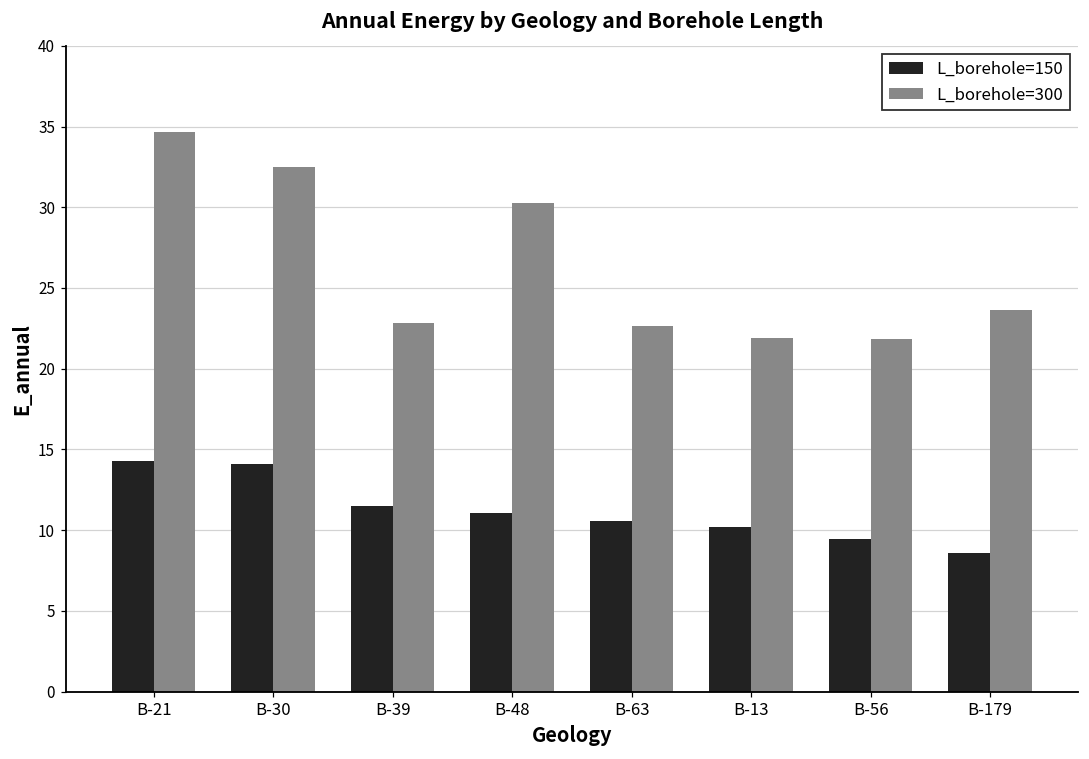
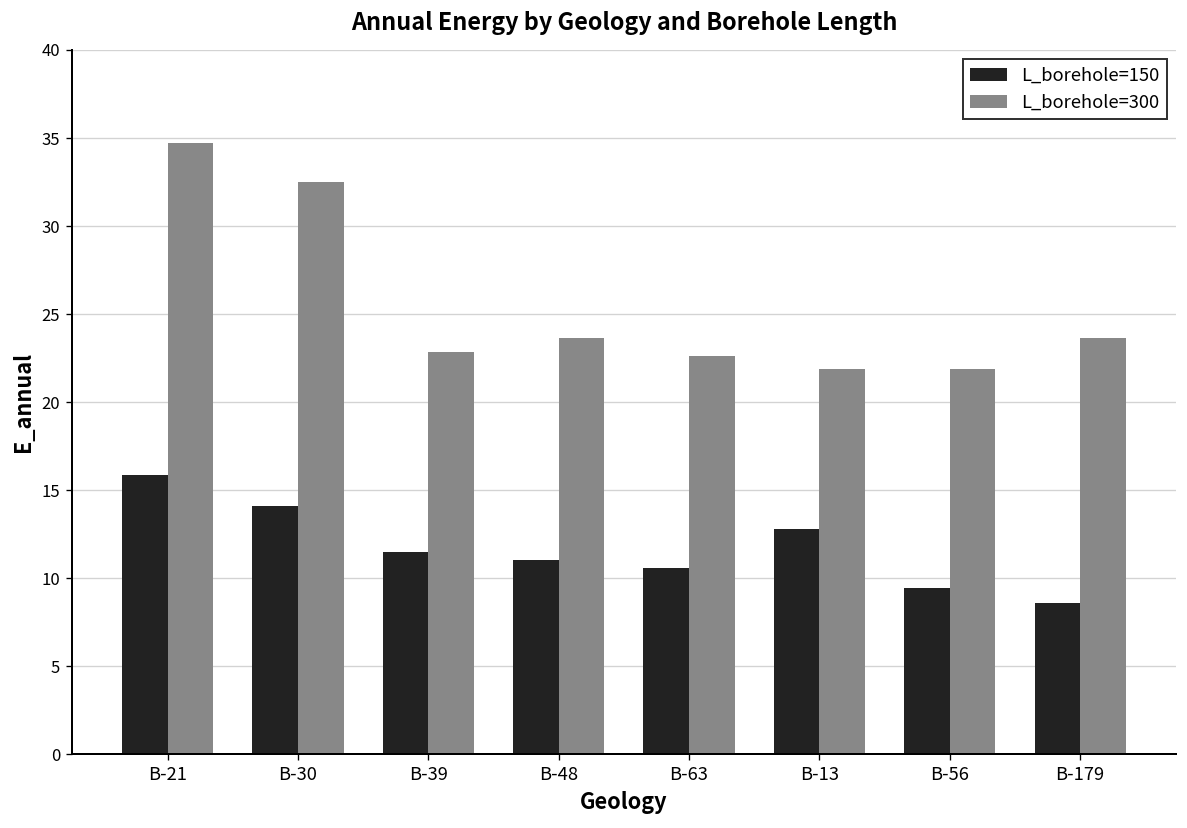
L_borehole=150, B-21: 14.3 -> 15.9
L_borehole=300, B-48: 30.3 -> 23.6
L_borehole=150, B-13: 10.2 -> 12.8
